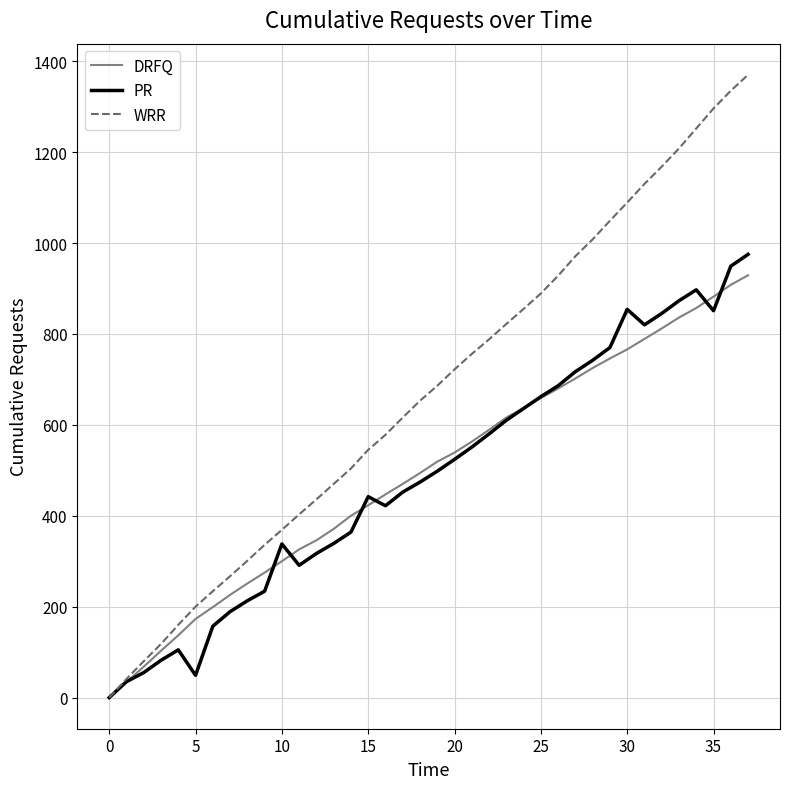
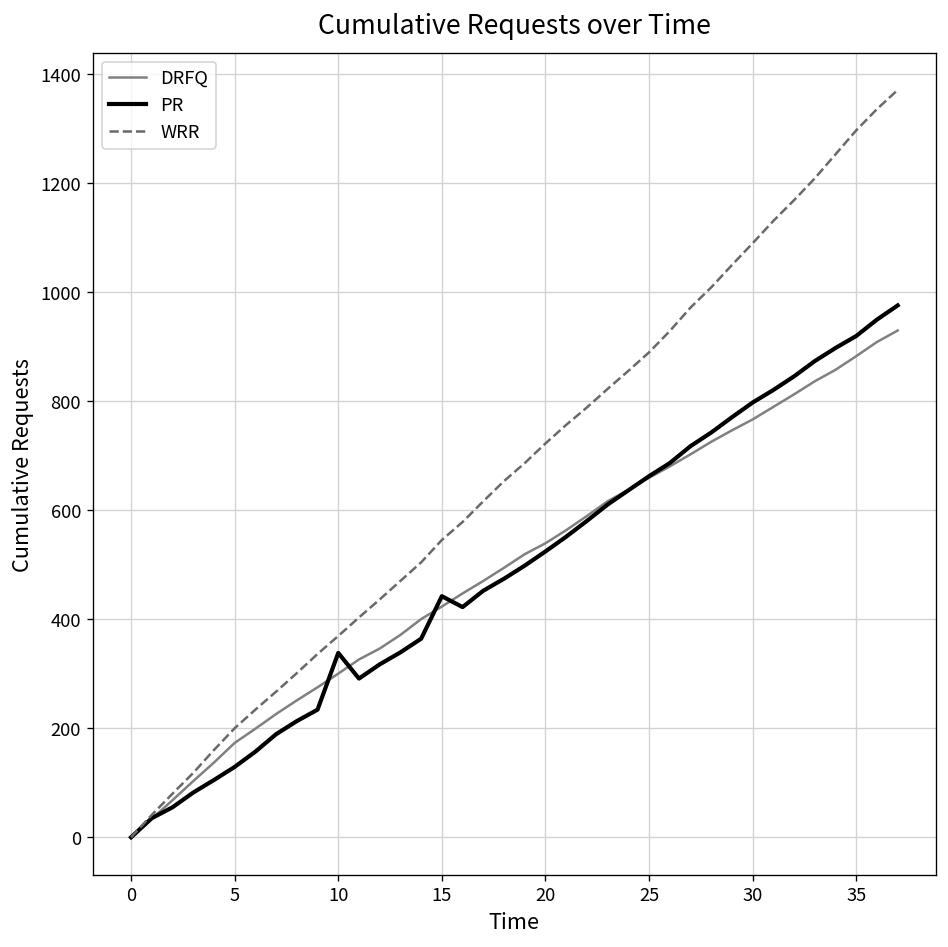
PR, 5: 50 -> 130
PR, 30: 850 -> 800
PR, 35: 850 -> 920
